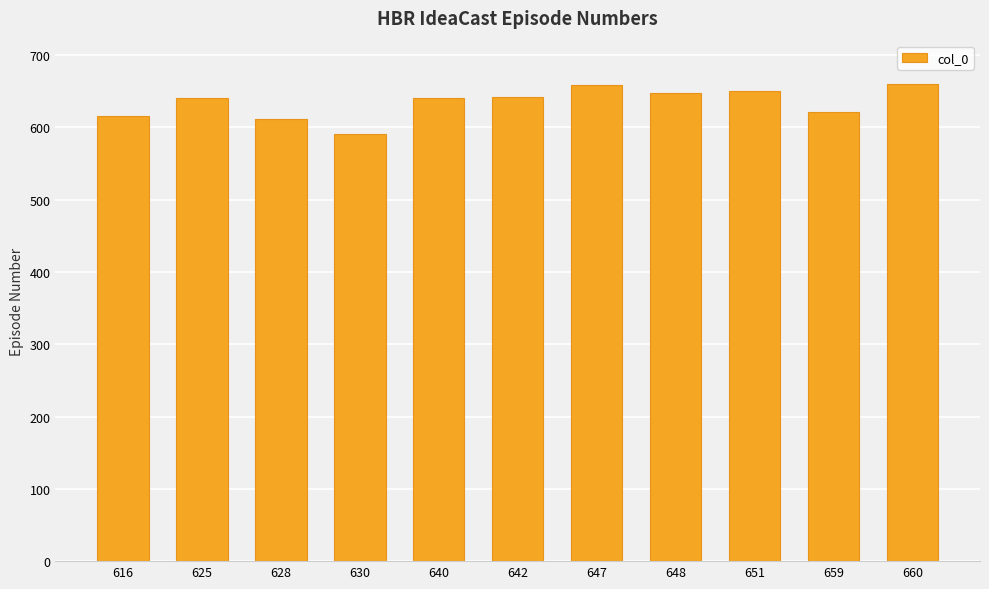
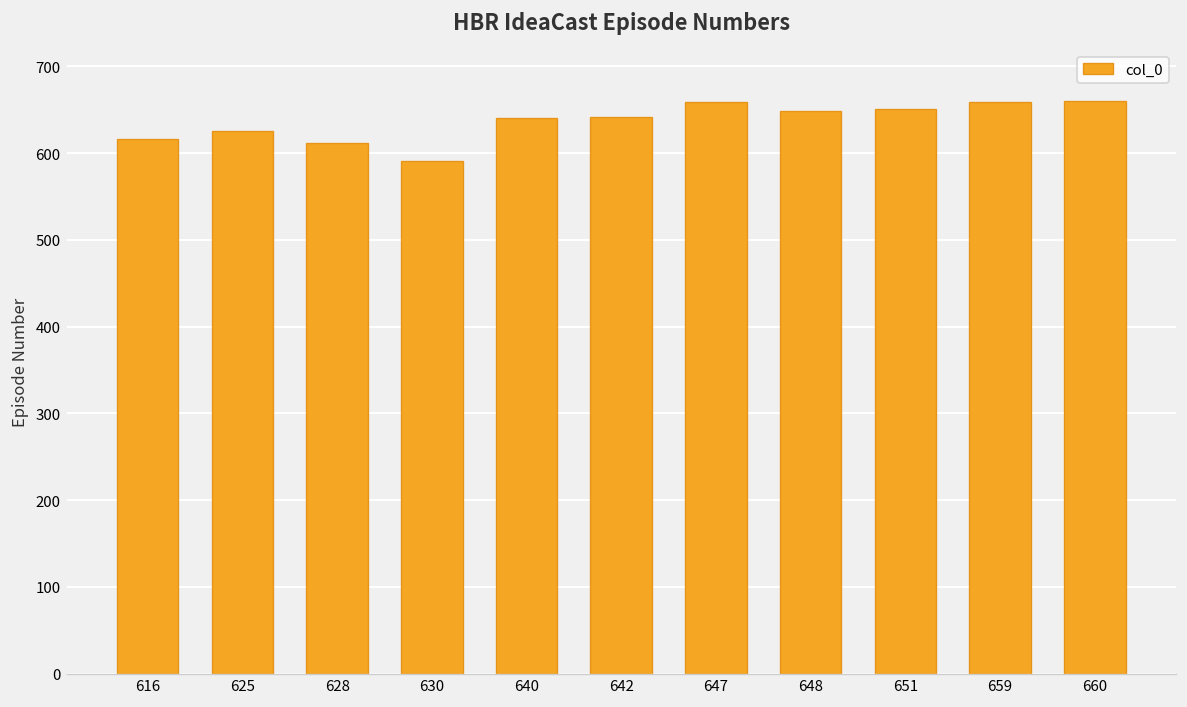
625: 640 -> 630
659: 620 -> 660
